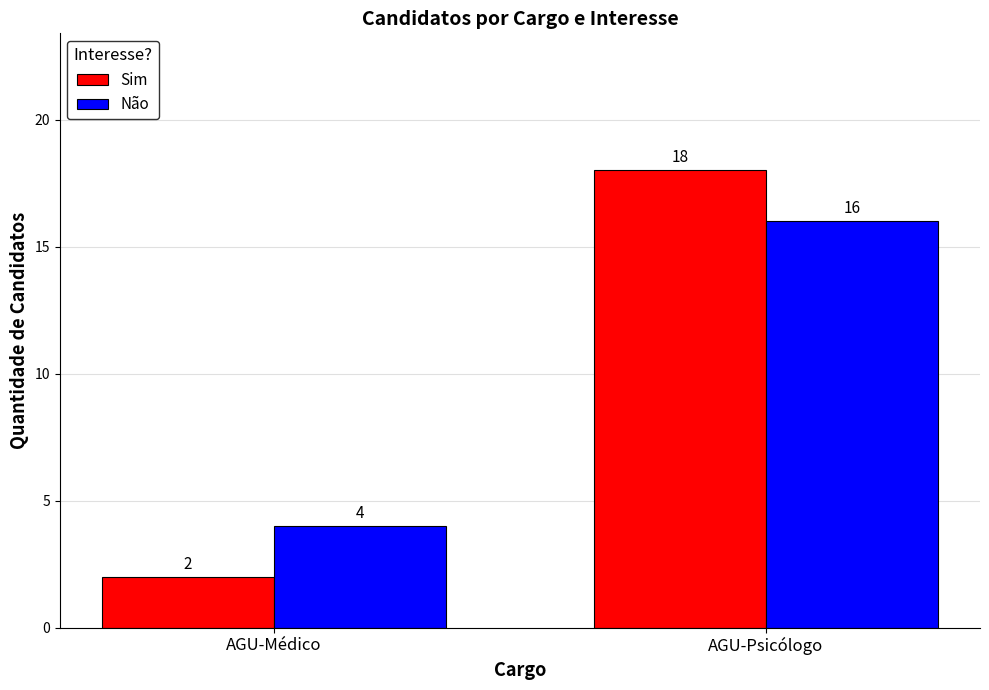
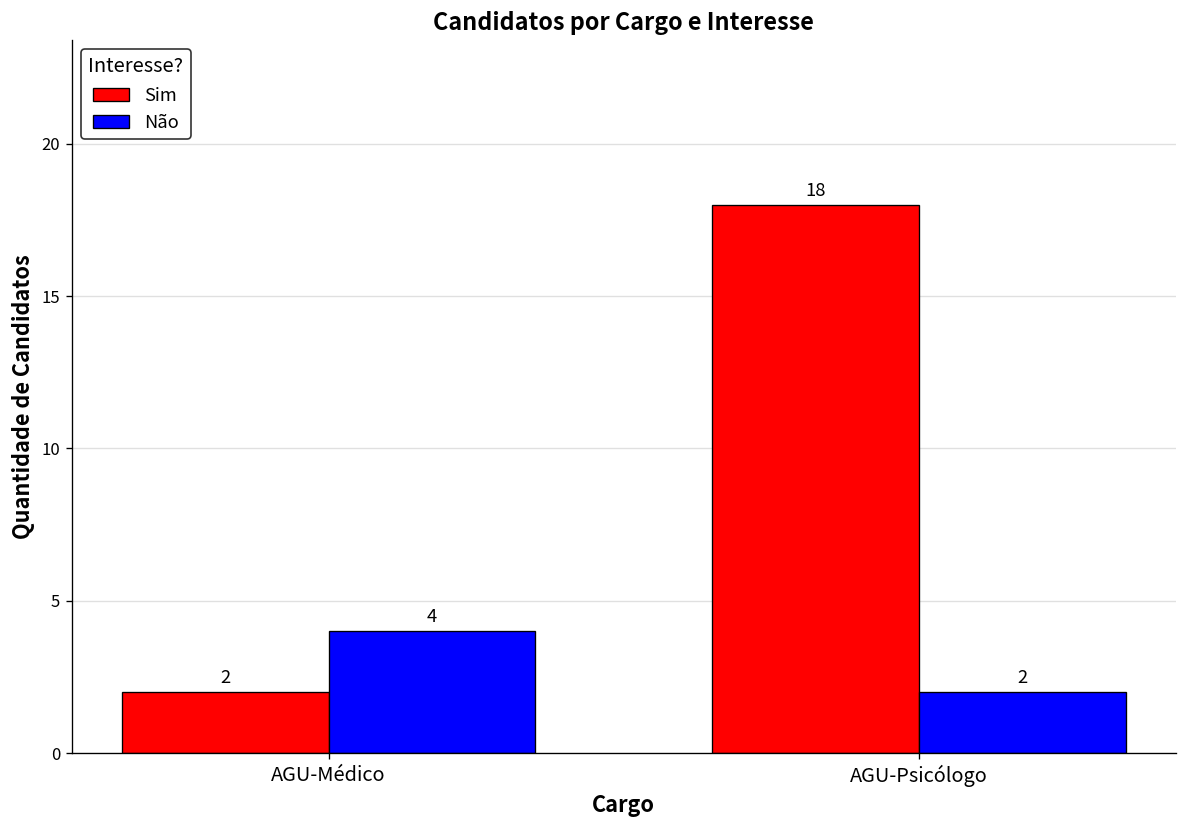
Não, AGU-Psicólogo: 16 -> 2
